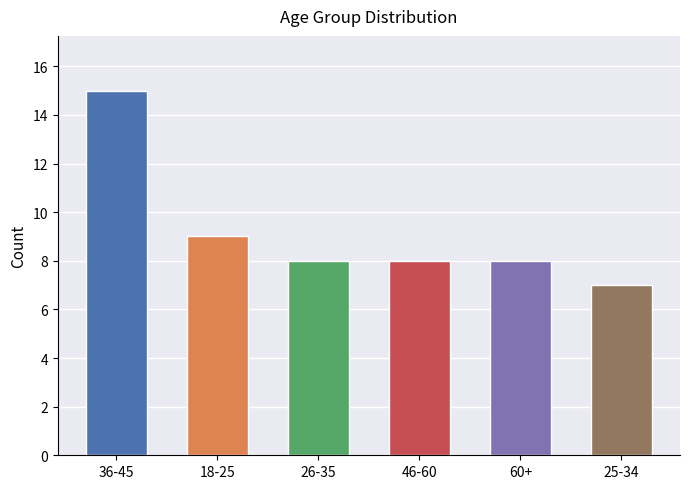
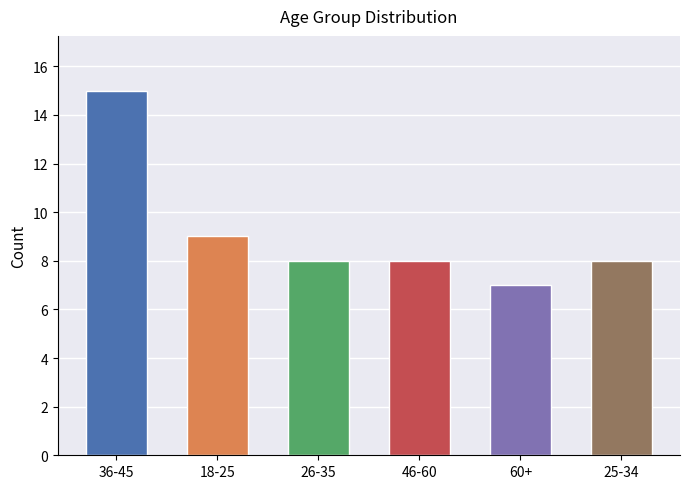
60+: 8 -> 7
25-34: 7 -> 8
